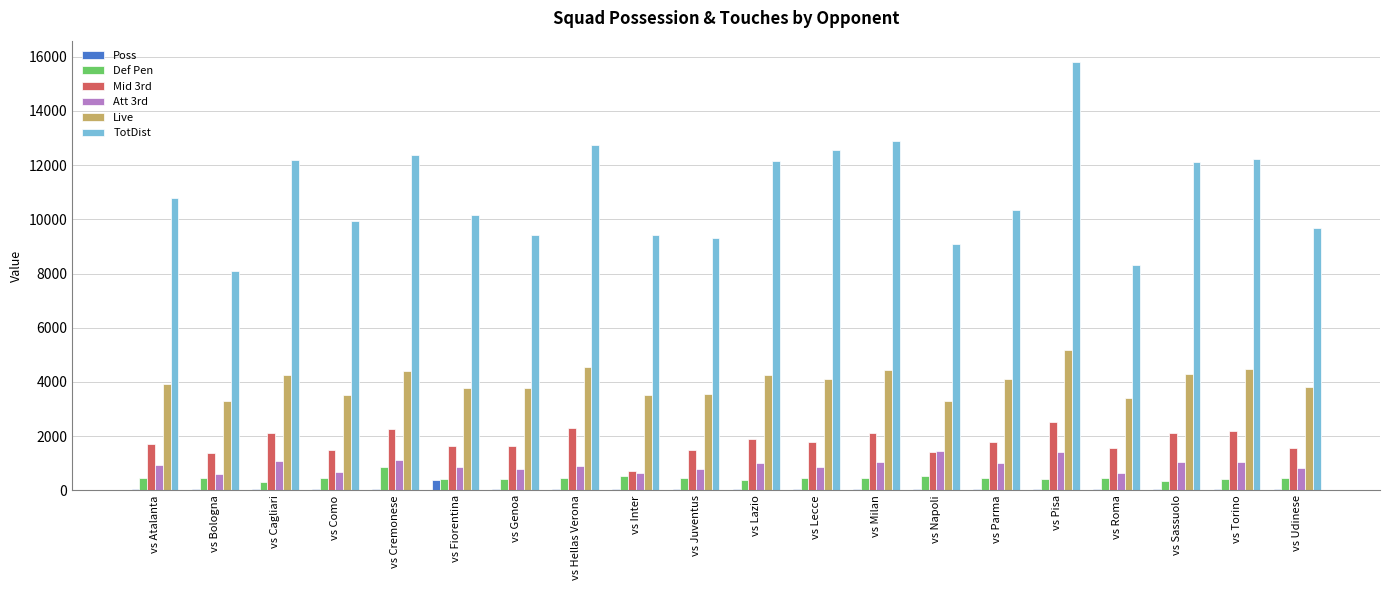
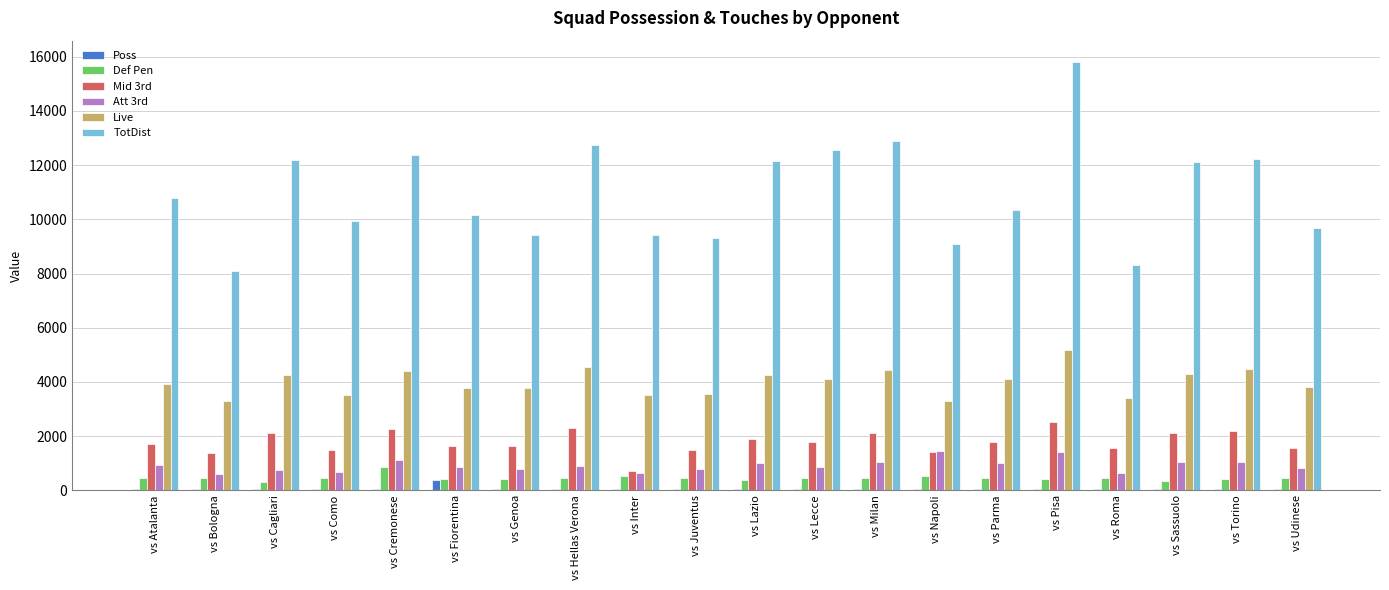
Att 3rd, vs Cagliari: 1100 -> 800
